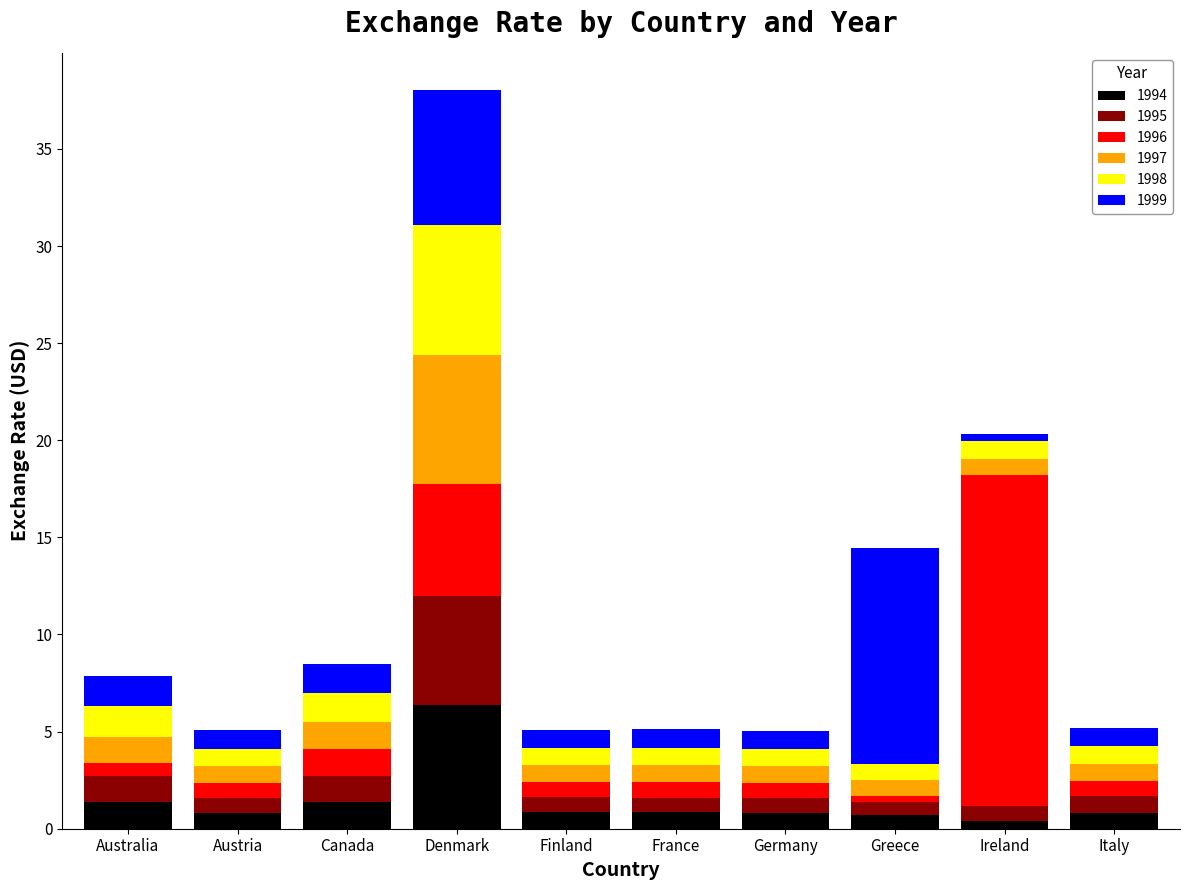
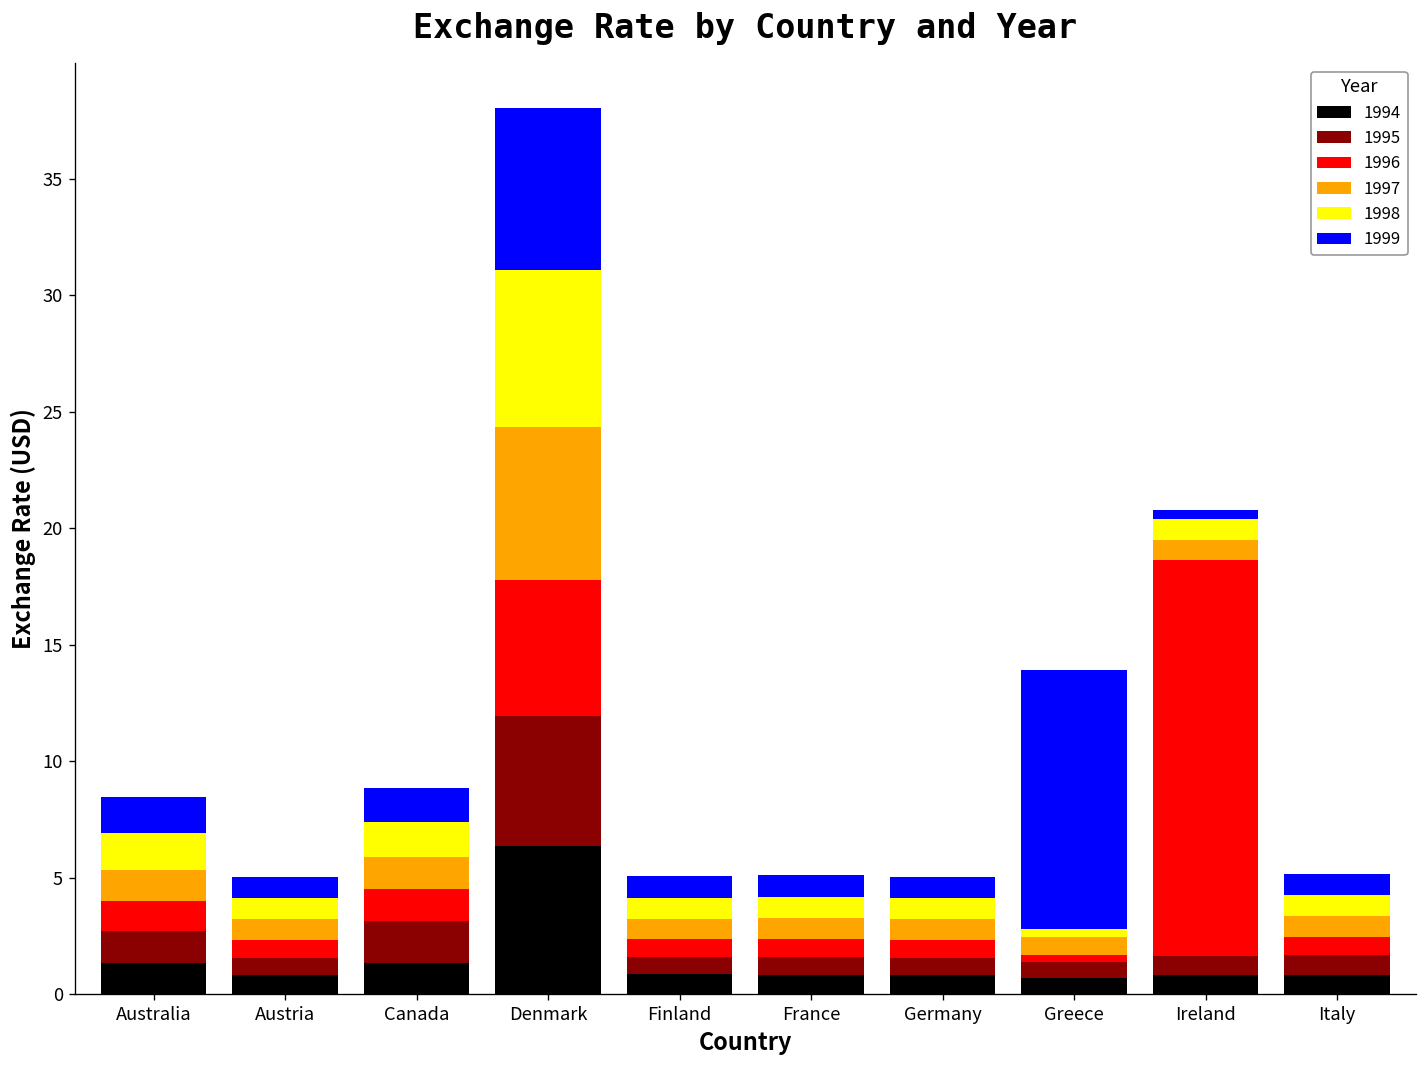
1996, Australia: 0.7 -> 1.3
1995, Canada: 1.4 -> 1.8
1998, Greece: 0.9 -> 0.3
1994, Ireland: 0.4 -> 0.8
